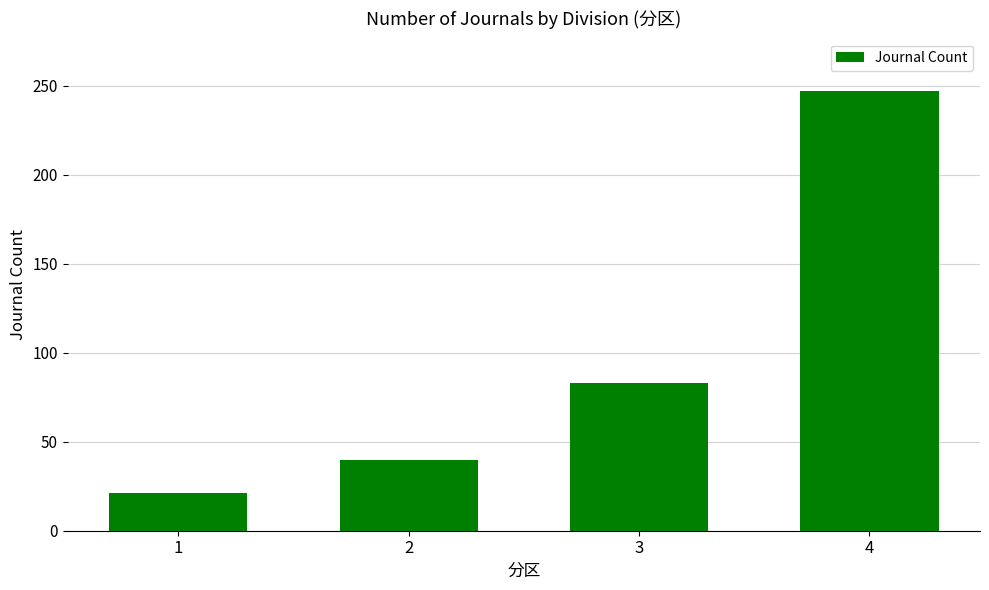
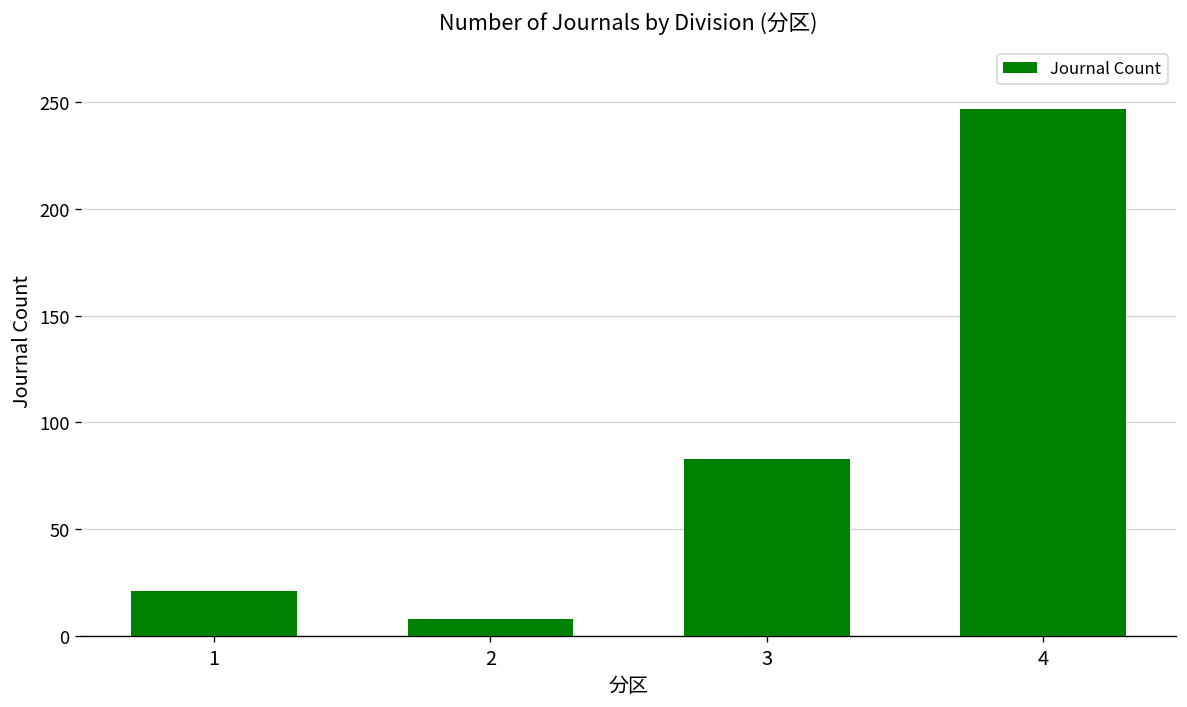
2: 40 -> 8
